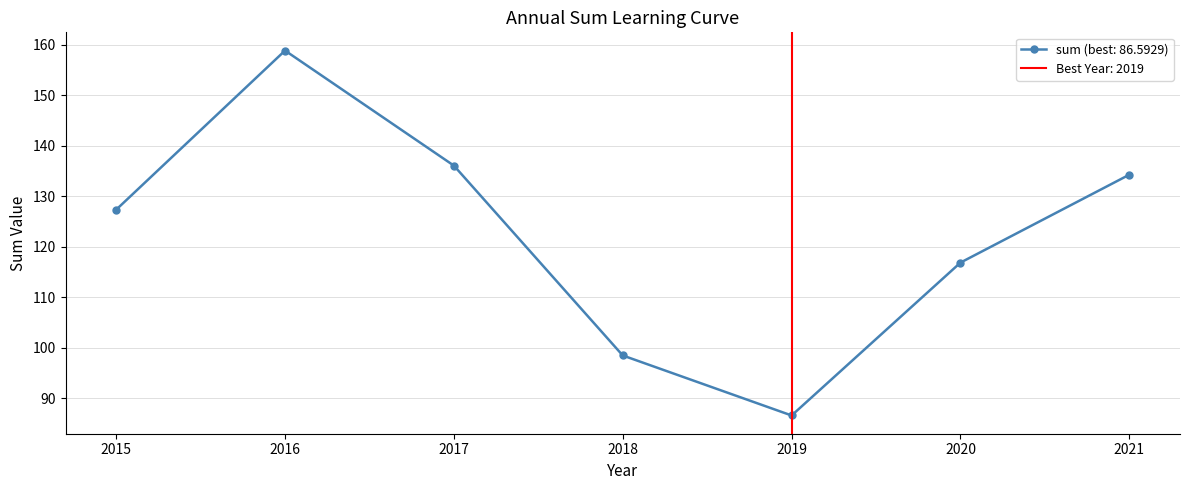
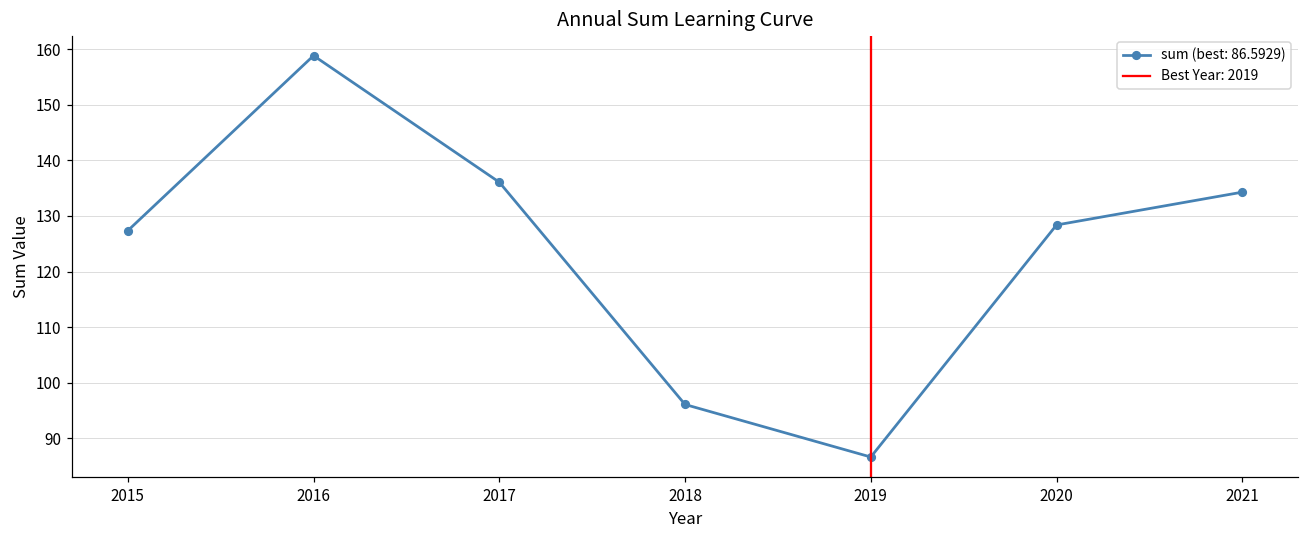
2018: 98 -> 96
2020: 117 -> 128
